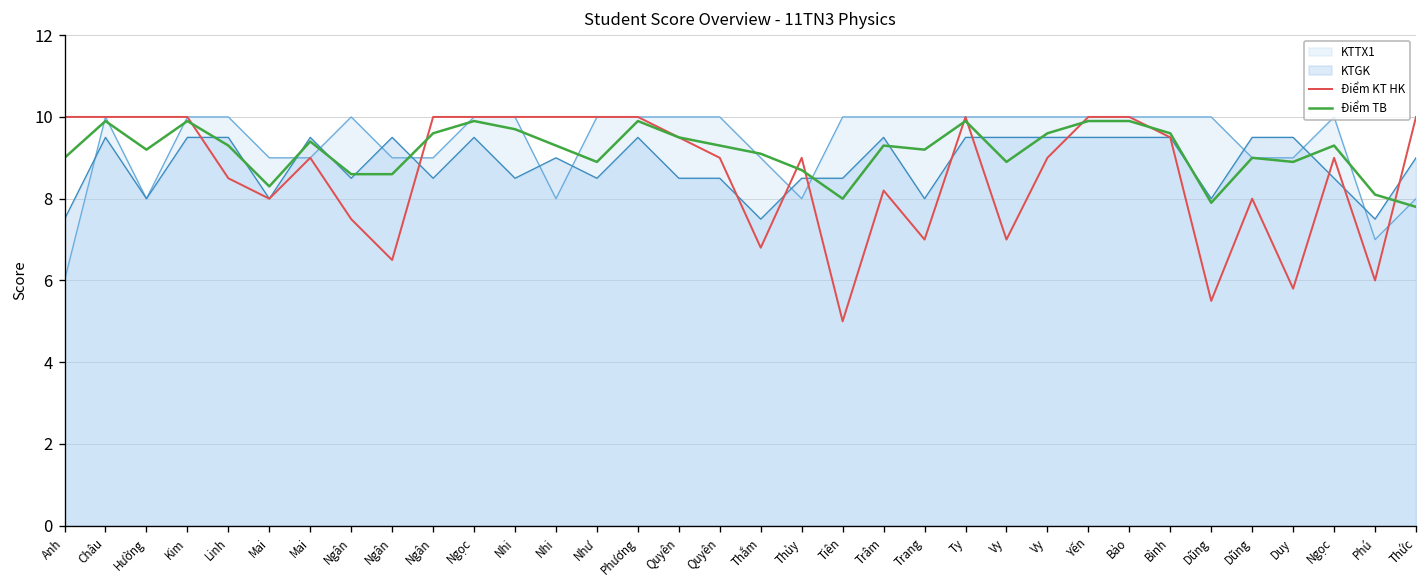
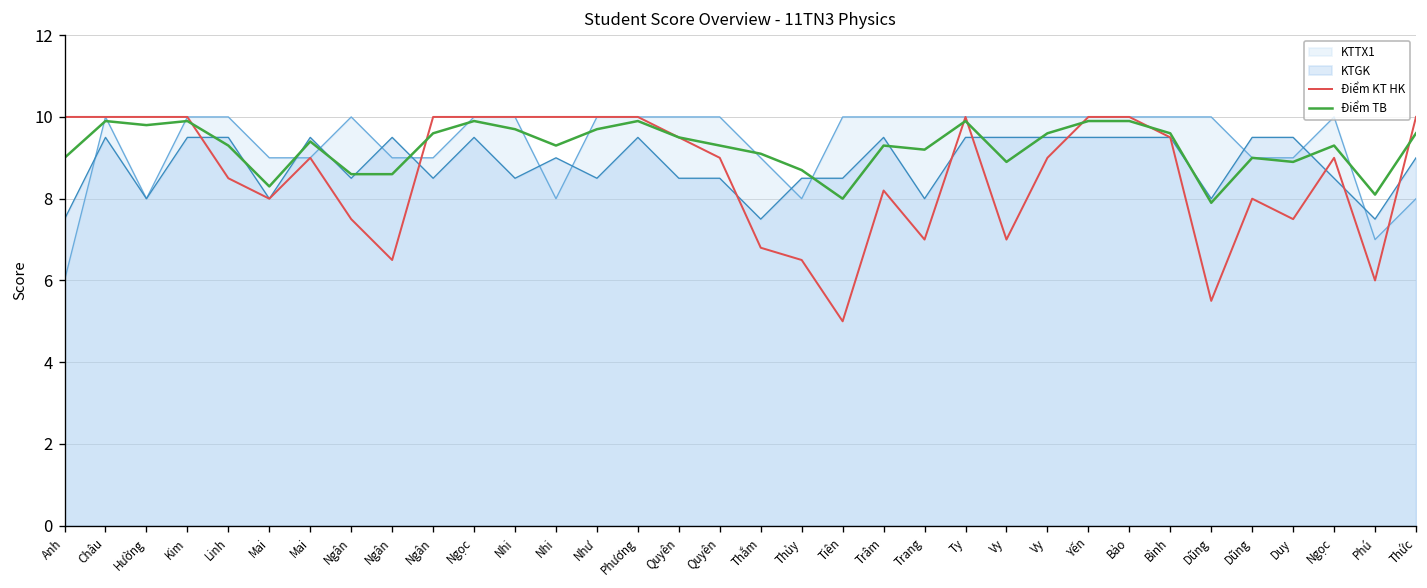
Điểm TB, Hường: 9.2 -> 9.8
Điểm TB, Như: 8.9 -> 9.7
Điểm KT HK, Thủy: 9.0 -> 6.5
Điểm KT HK, Duy: 5.8 -> 7.5
Điểm TB, Thức: 7.8 -> 9.6
